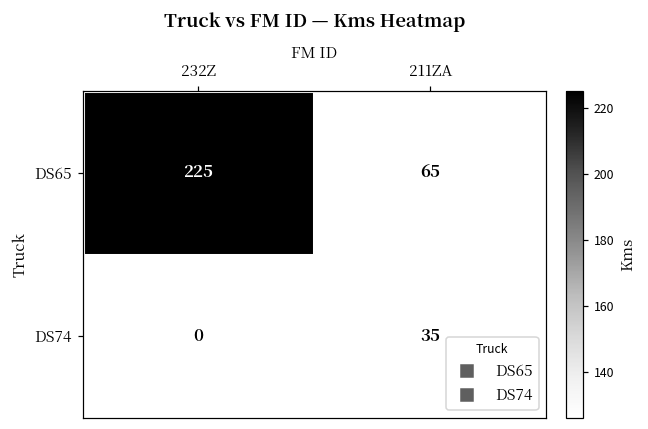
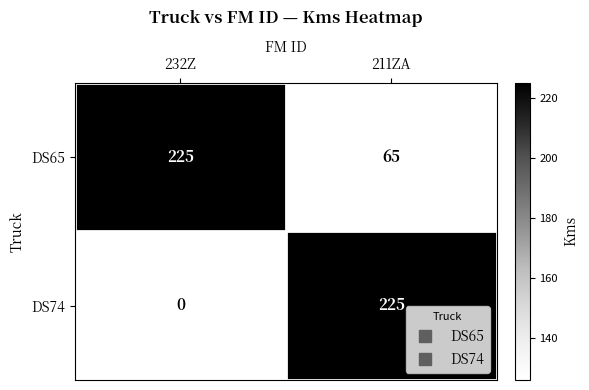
DS74, 211ZA: 35 -> 225
